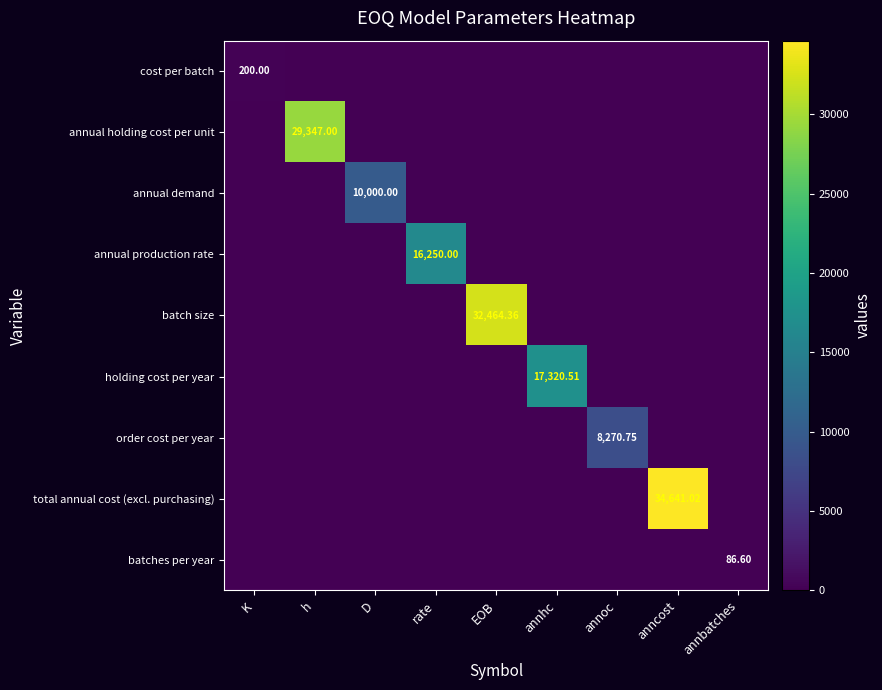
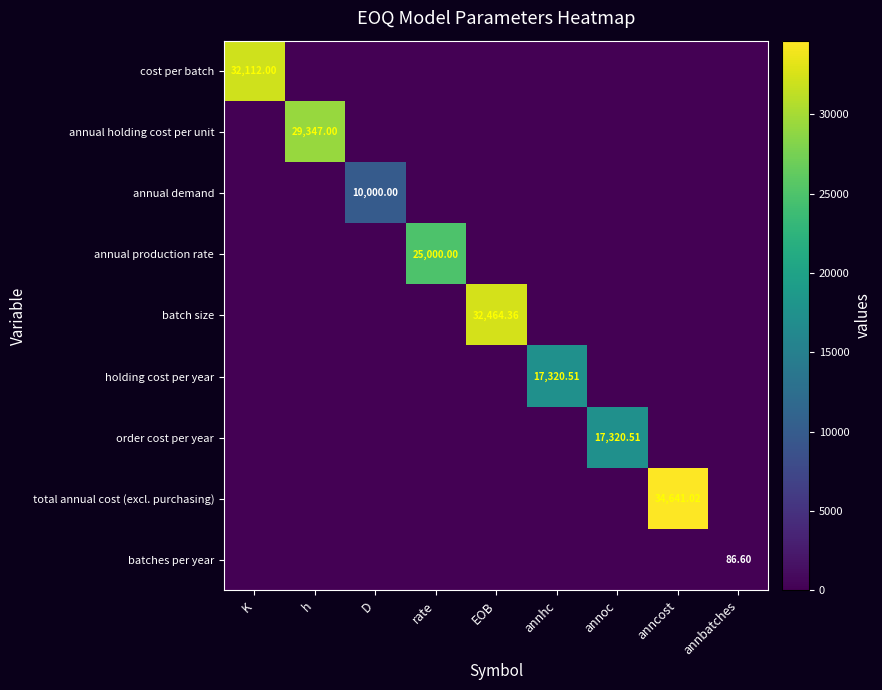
cost per batch, K: 200.00 -> 32,112.00
annual production rate, rate: 16,250.00 -> 25,000.00
order cost per year, annoc: 8,270.75 -> 17,320.51
